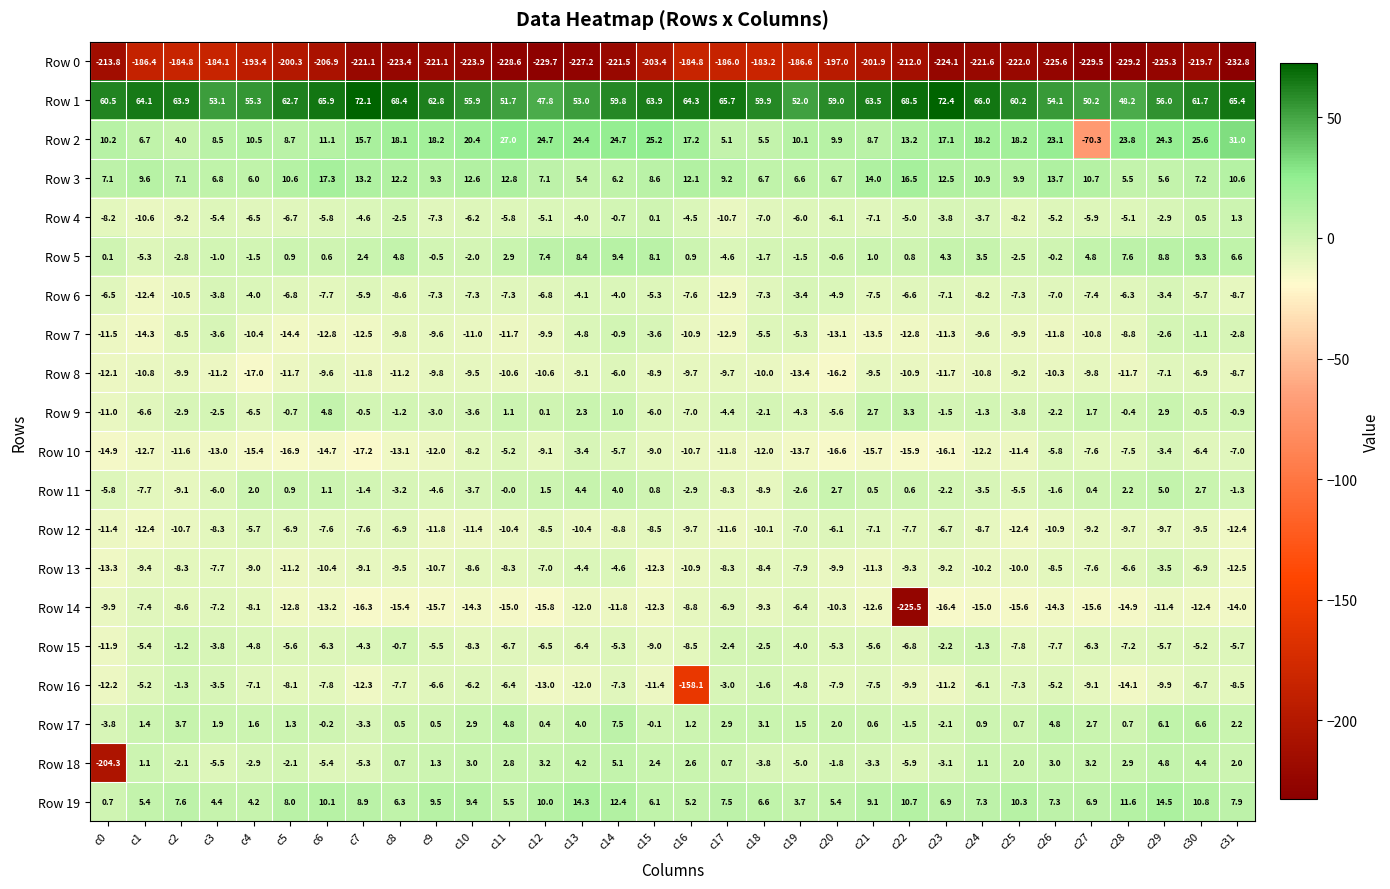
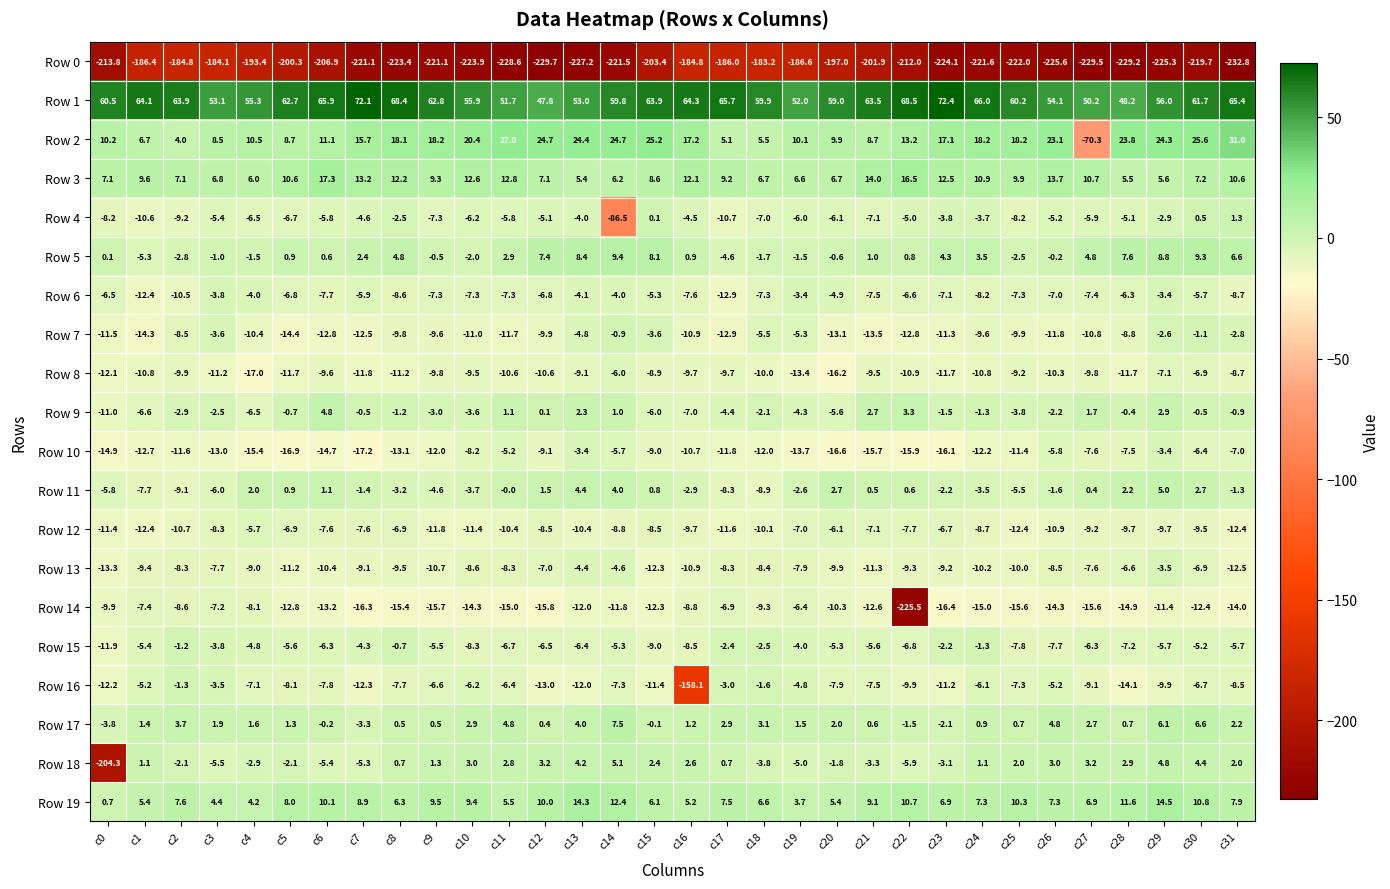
Row 4, c14: -0.7 -> -86.5
